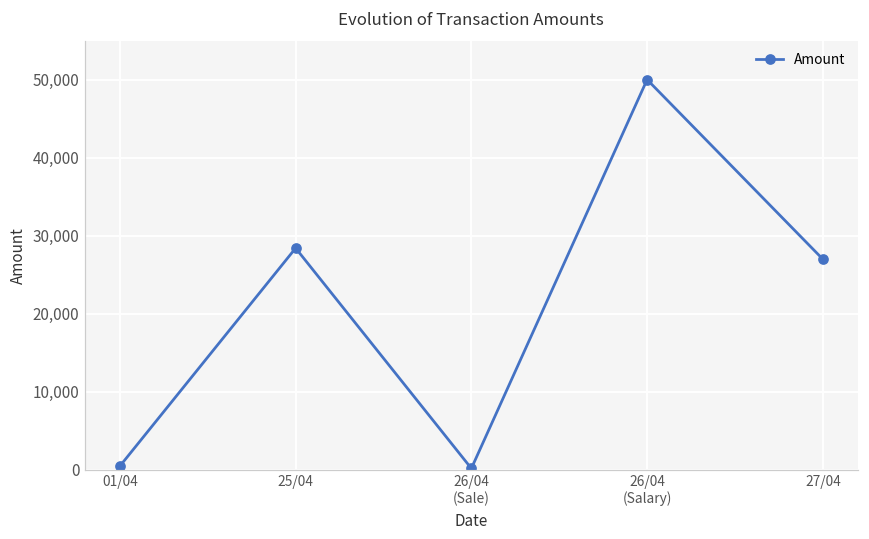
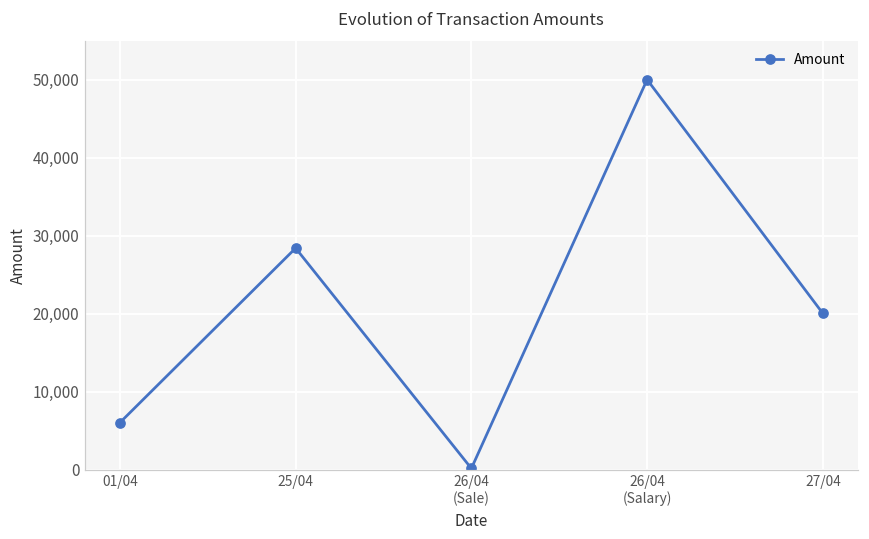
01/04: 1,000 -> 6,000
27/04: 27,000 -> 20,000
